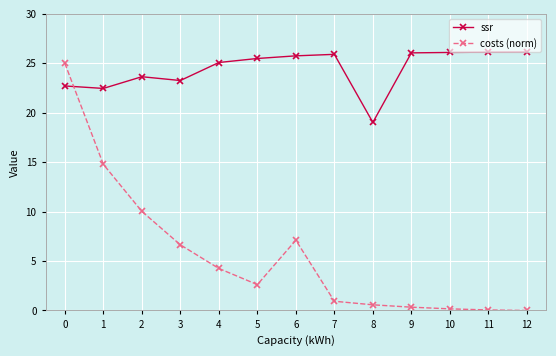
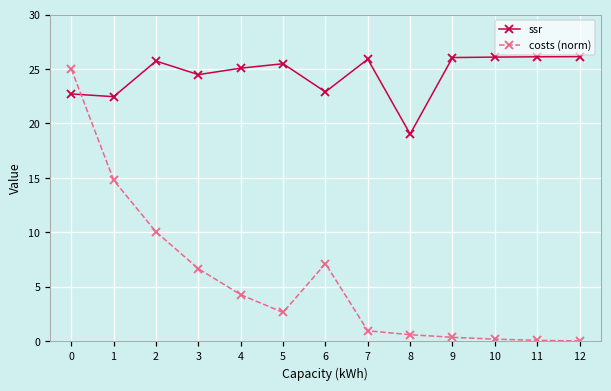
ssr, 2: 24 -> 26
ssr, 3: 23 -> 24
ssr, 6: 26 -> 23
